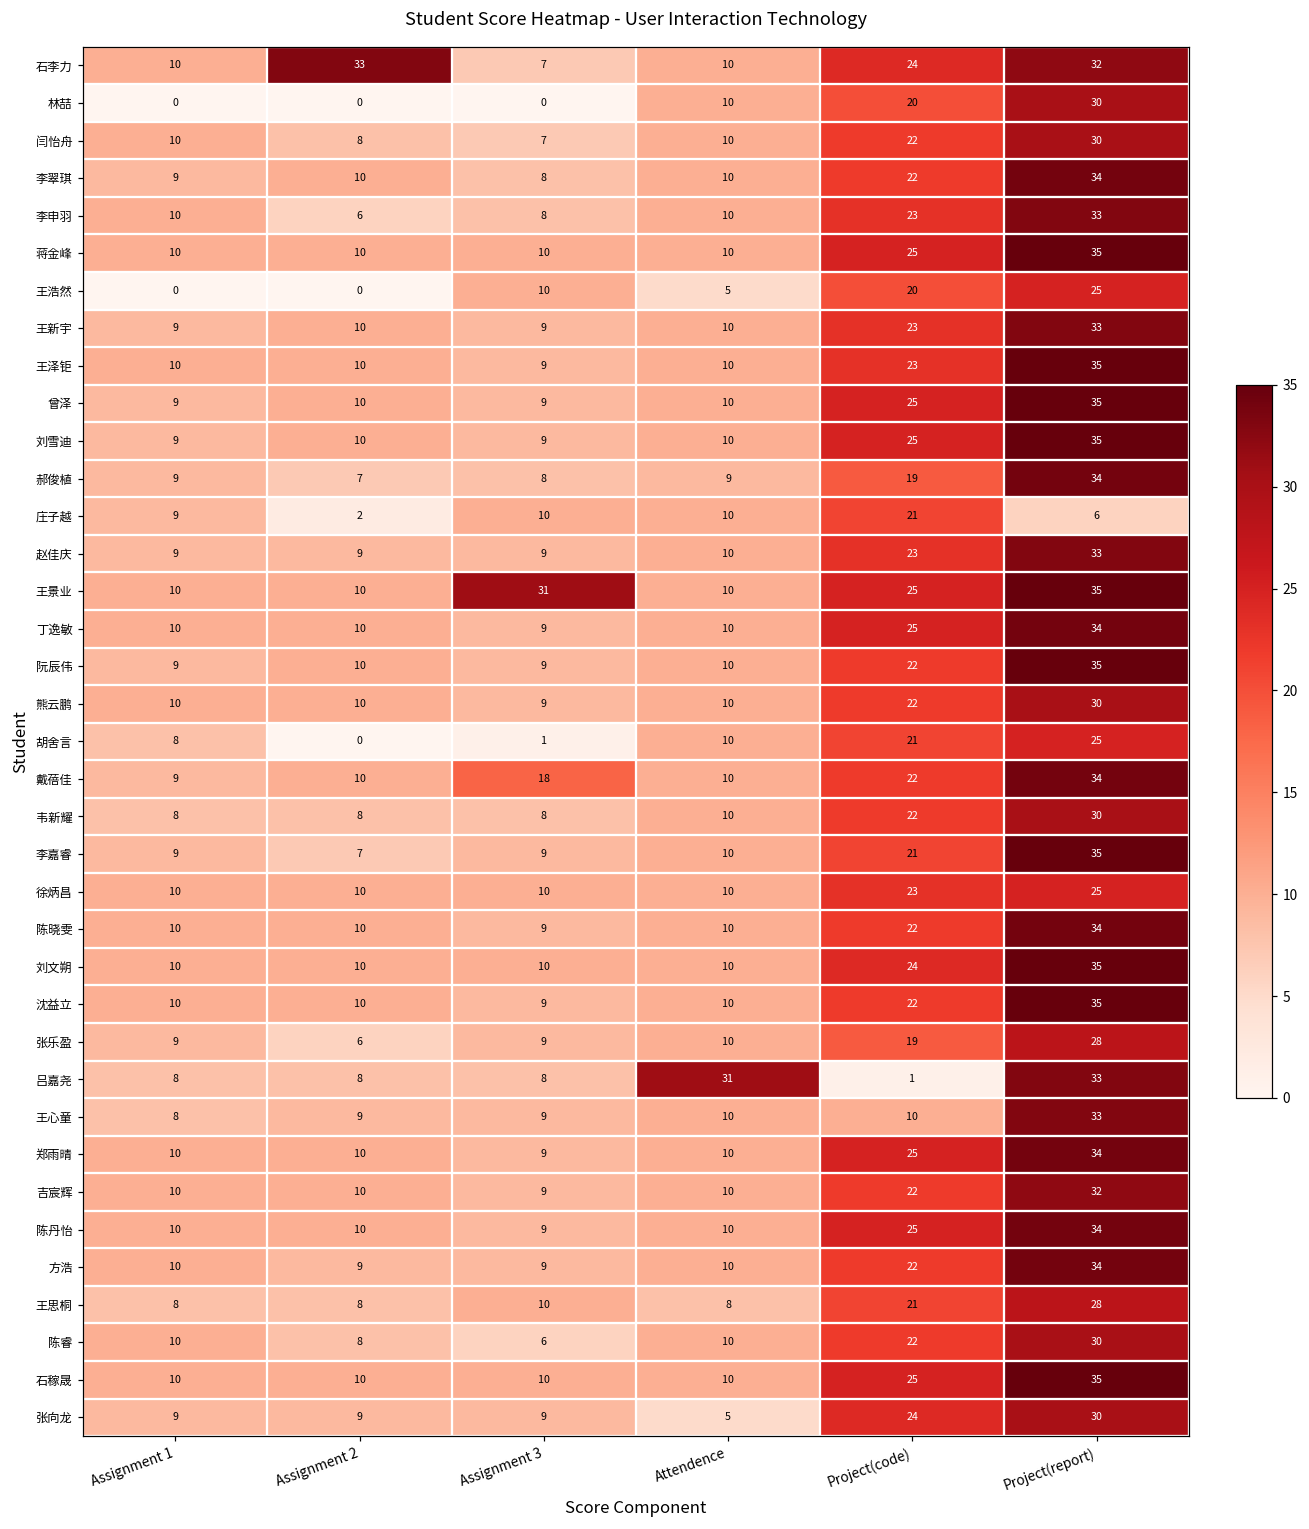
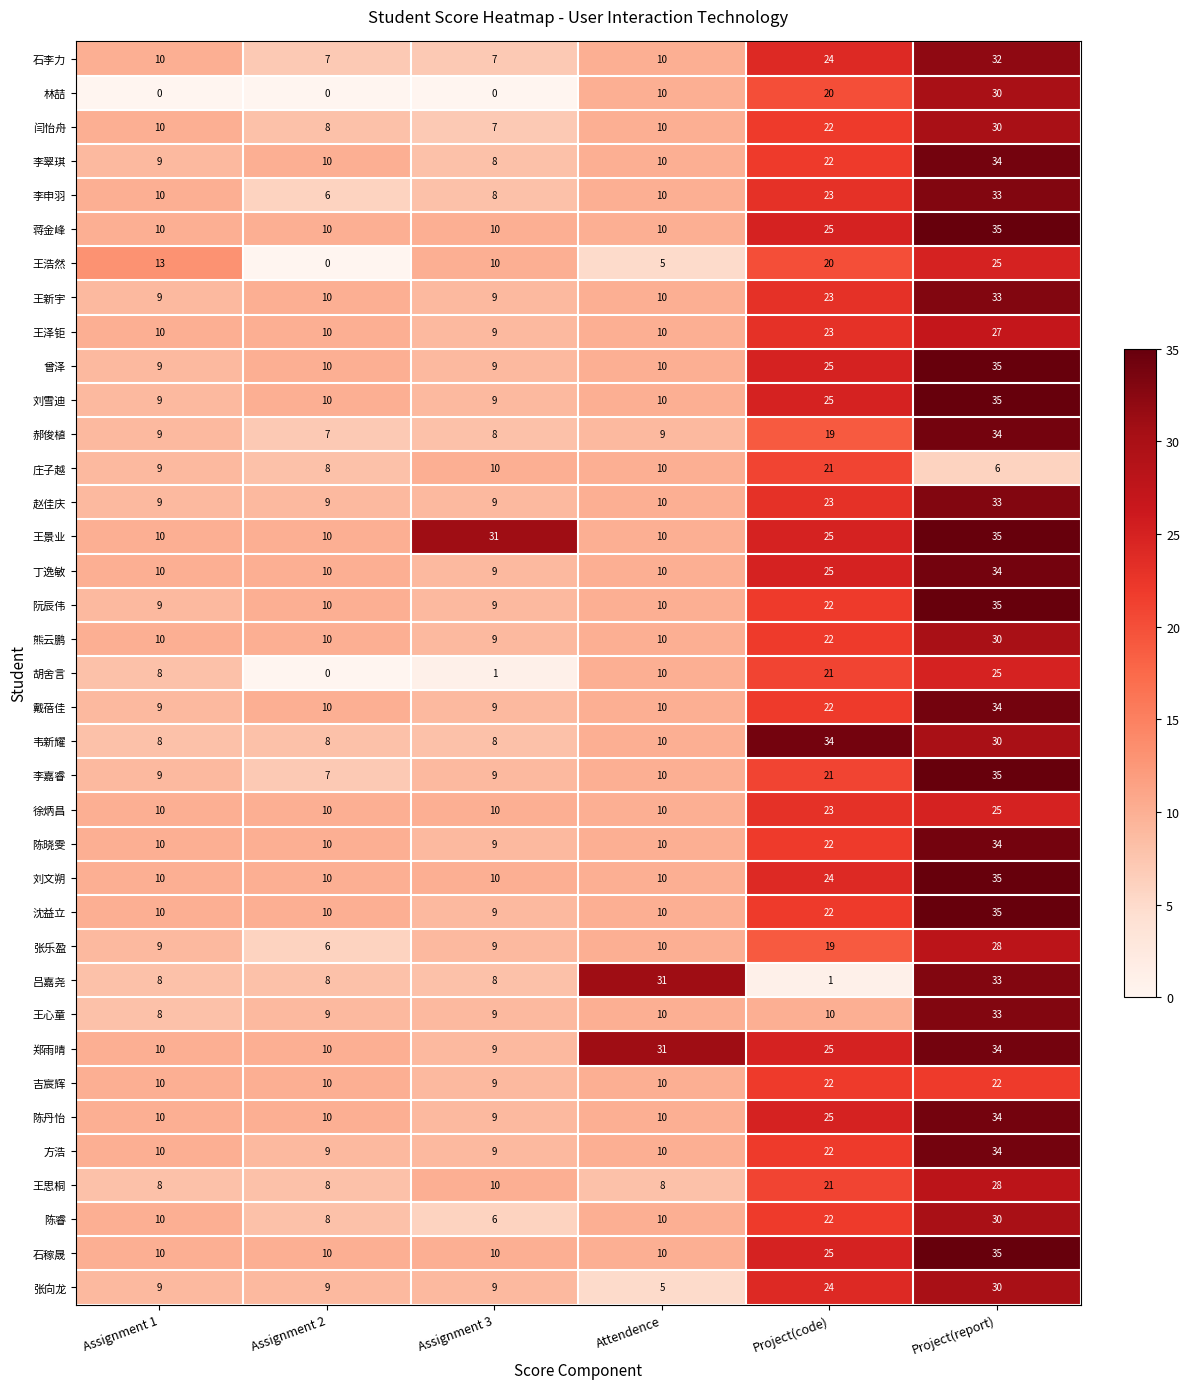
石李力, Assignment 2: 33 -> 7
王浩然, Assignment 1: 0 -> 13
王泽钜, Project(report): 35 -> 27
庄子越, Assignment 2: 2 -> 8
戴蓓佳, Assignment 3: 18 -> 9
韦新耀, Project(code): 22 -> 34
郑雨晴, Attendence: 10 -> 31
吉宸辉, Project(report): 32 -> 22
